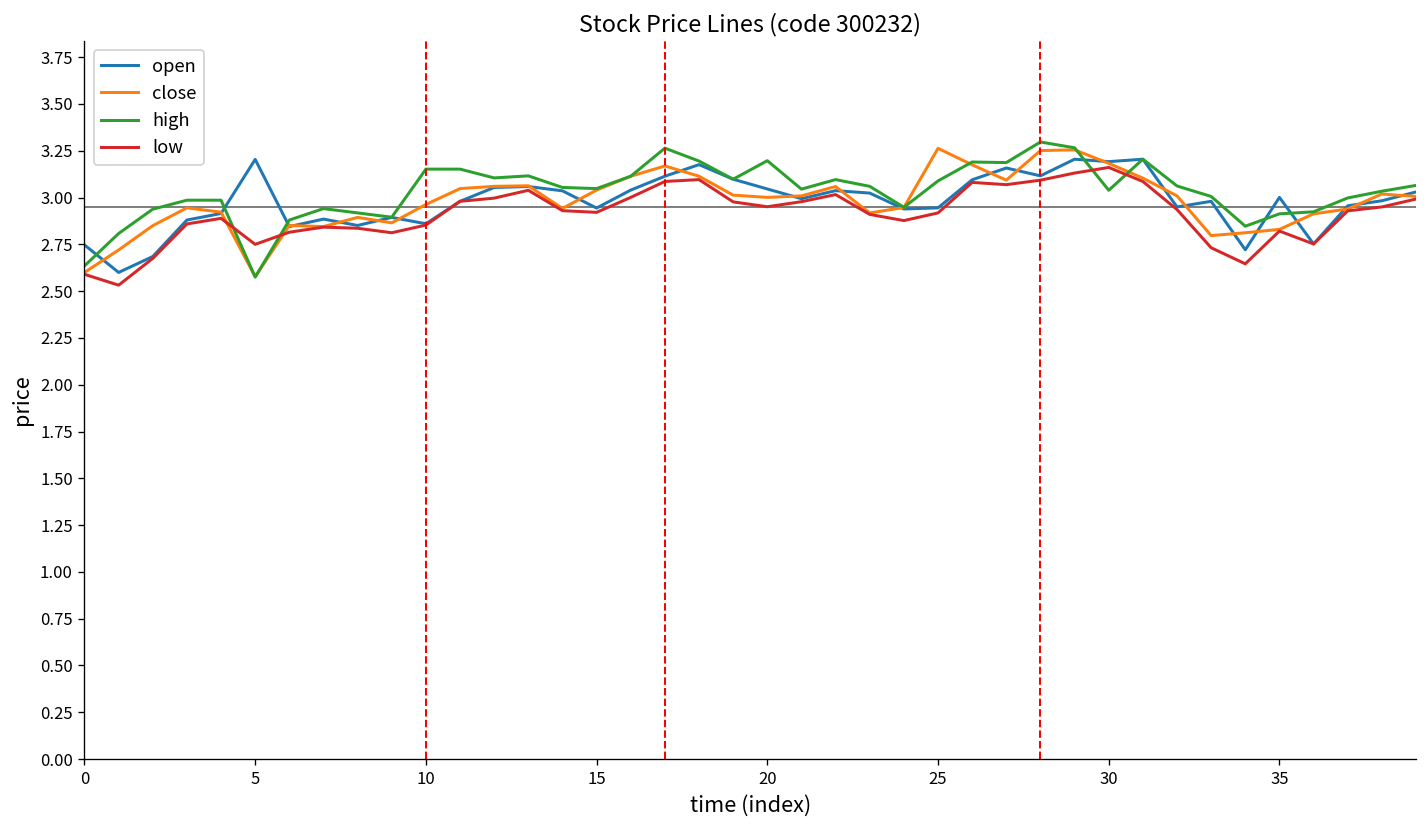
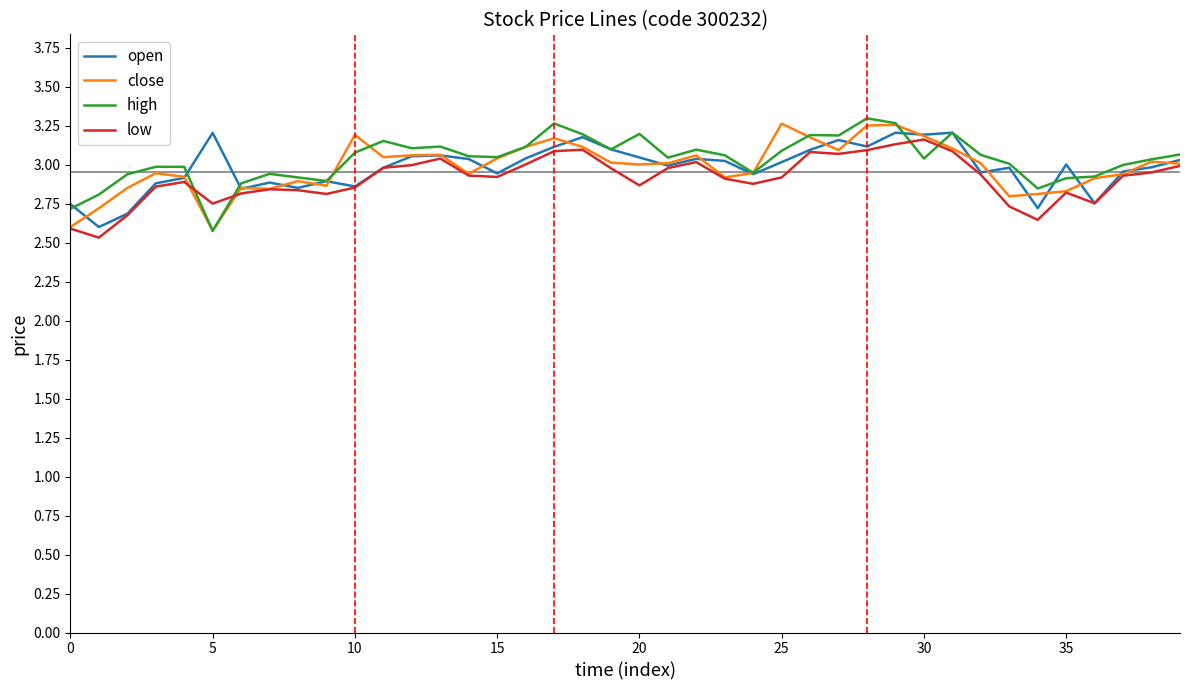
high, 0: 2.64 -> 2.72
close, 10: 2.96 -> 3.19
high, 10: 3.15 -> 3.08
low, 20: 2.95 -> 2.87
open, 25: 2.95 -> 3.02
